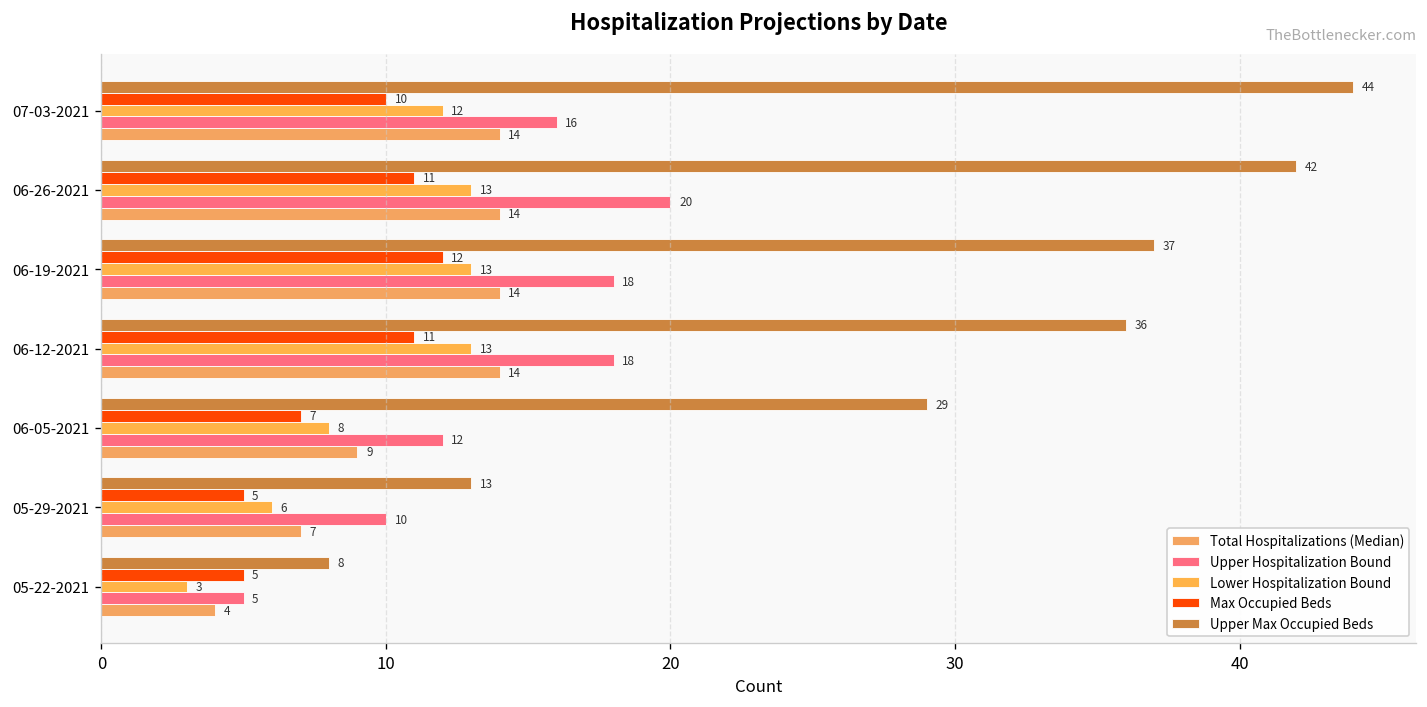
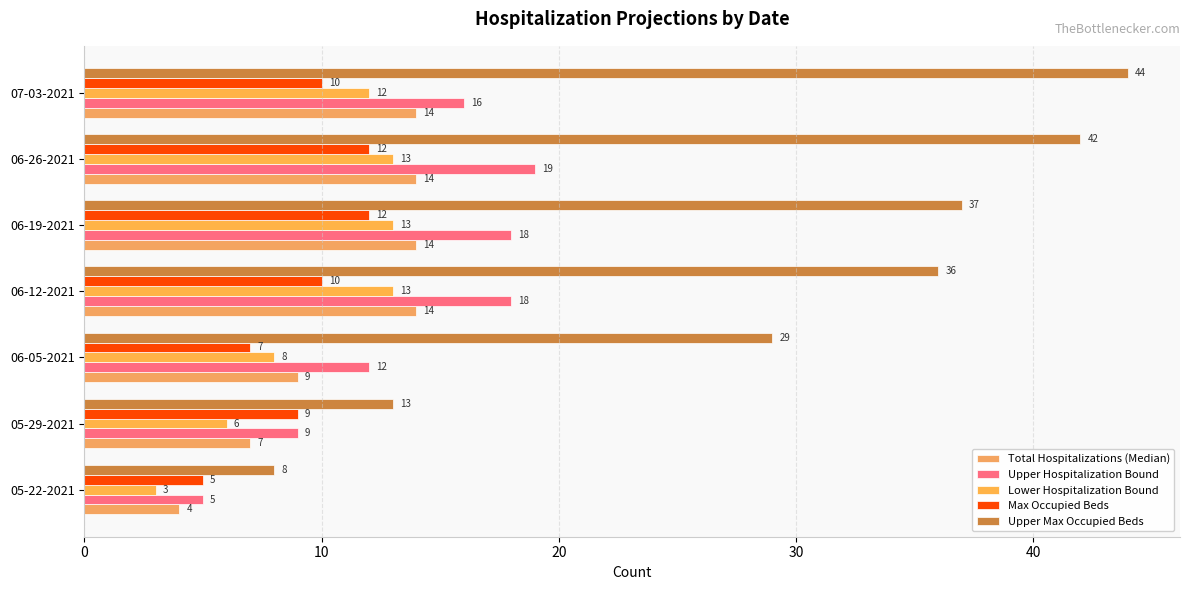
Max Occupied Beds, 06-26-2021: 11 -> 12
Upper Hospitalization Bound, 06-26-2021: 20 -> 19
Max Occupied Beds, 06-12-2021: 11 -> 10
Max Occupied Beds, 05-29-2021: 5 -> 9
Upper Hospitalization Bound, 05-29-2021: 10 -> 9
